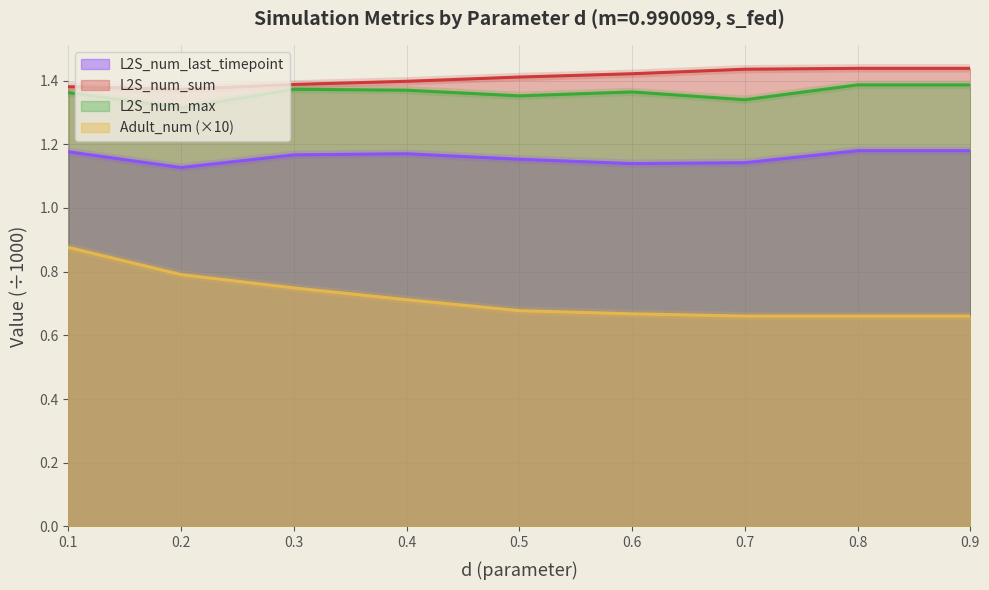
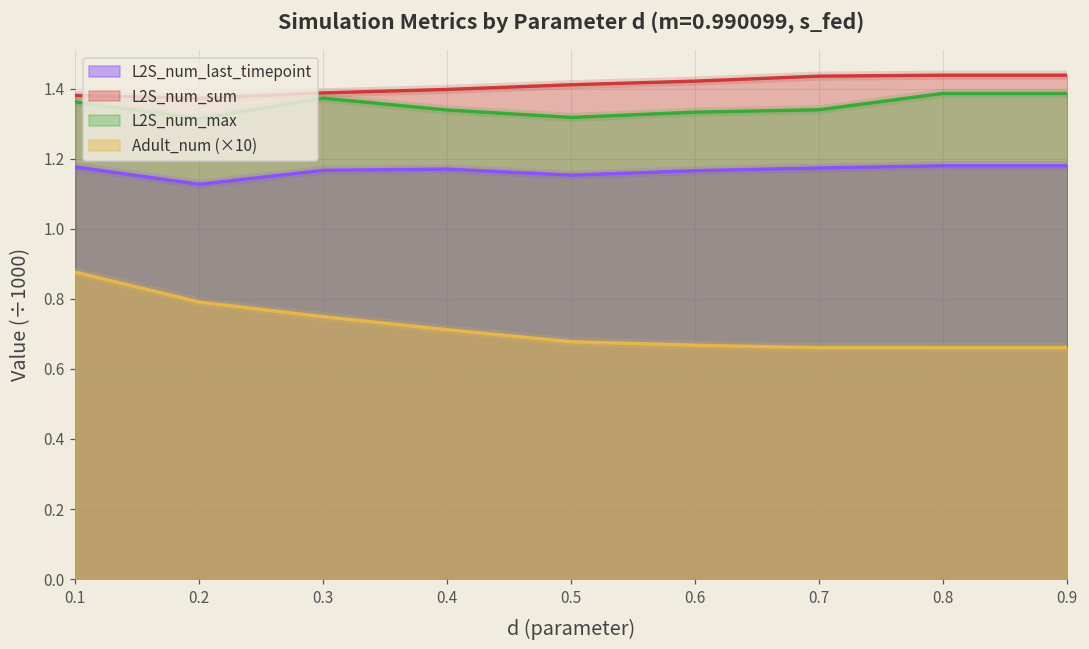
L2S_num_max, 0.4: 1.37 -> 1.34
L2S_num_max, 0.5: 1.35 -> 1.32
L2S_num_last_timepoint, 0.6: 1.14 -> 1.17
L2S_num_max, 0.6: 1.36 -> 1.33
L2S_num_last_timepoint, 0.7: 1.14 -> 1.17
